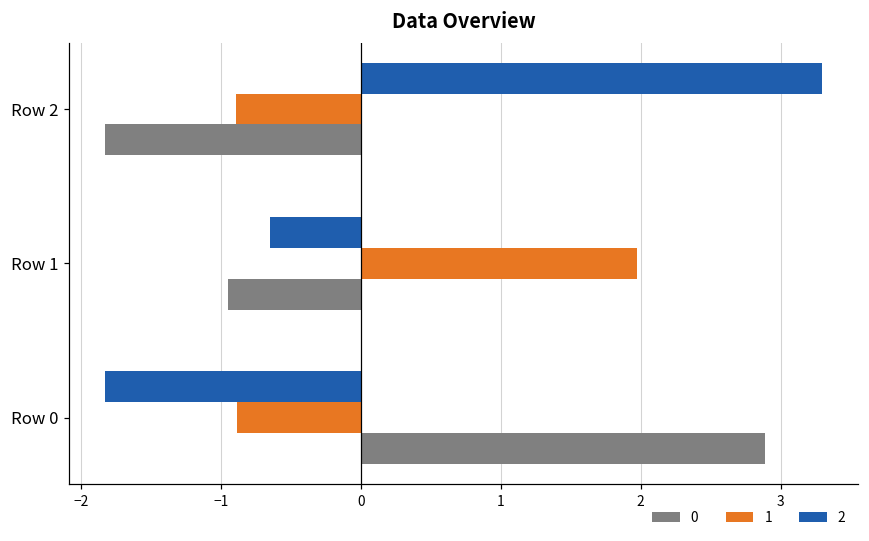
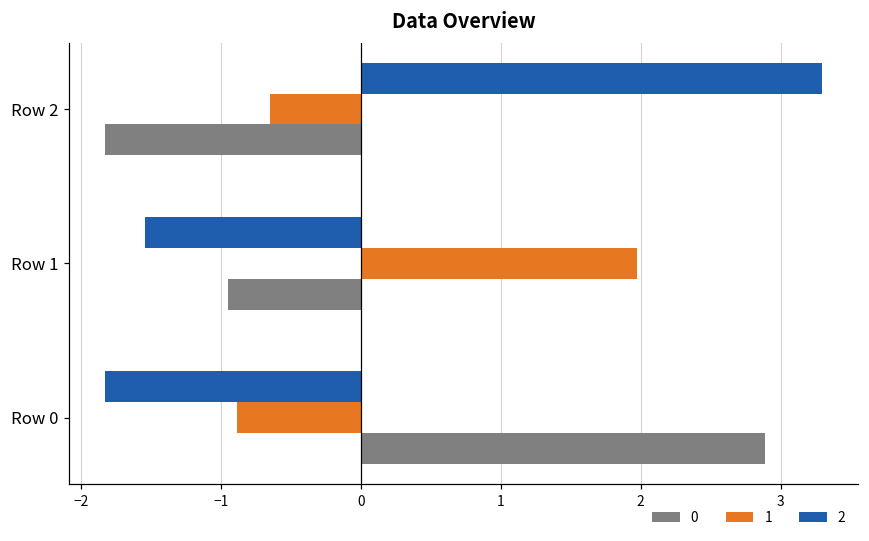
1, Row 2: -0.89 -> -0.65
2, Row 1: -0.65 -> -1.55
